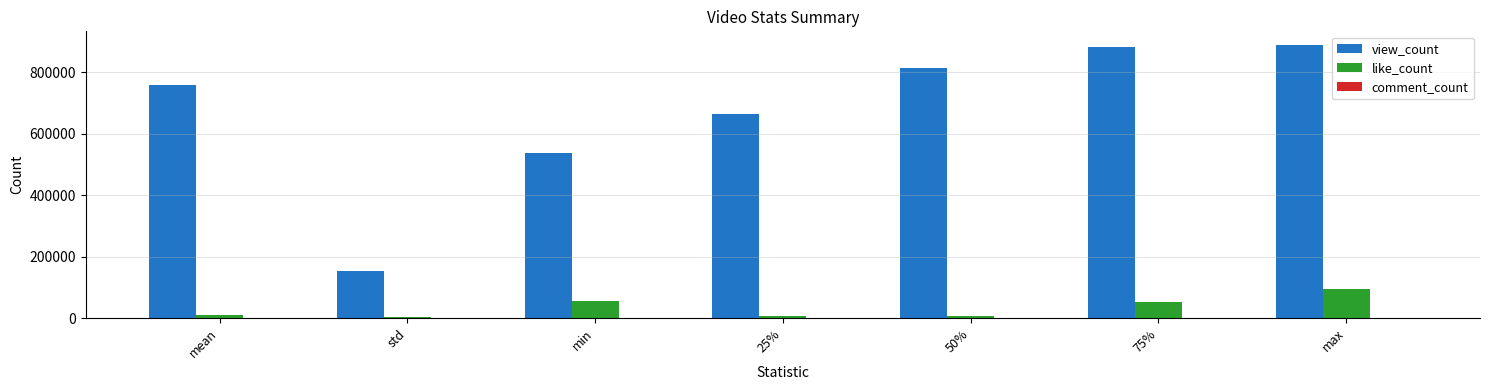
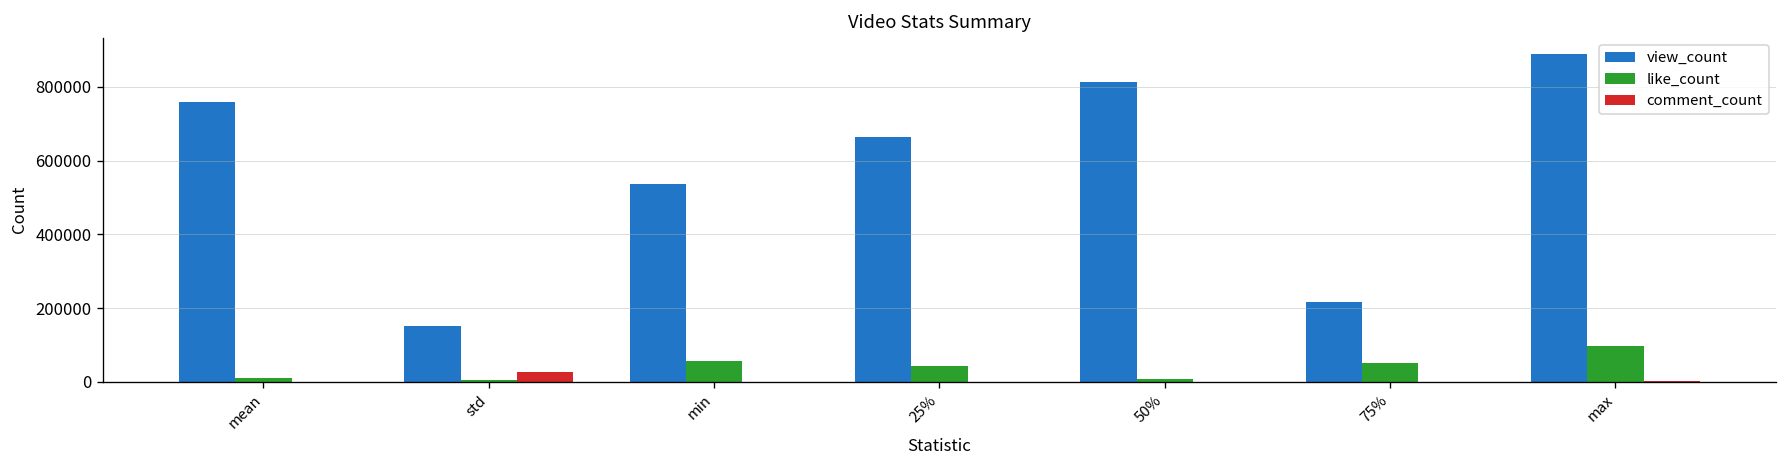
comment_count, std: 0 -> 30000
like_count, 25%: 10000 -> 40000
view_count, 75%: 880000 -> 220000
